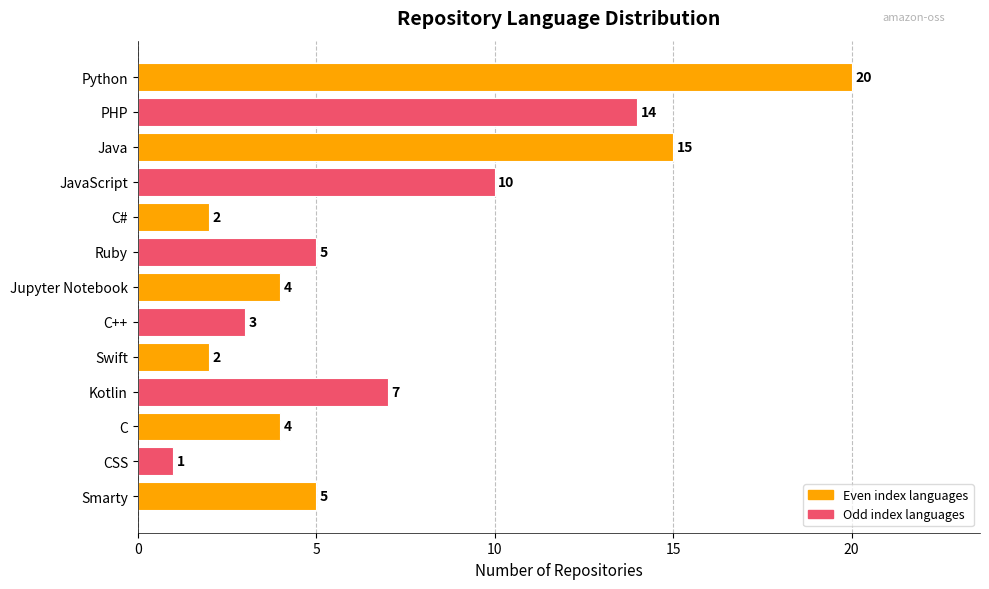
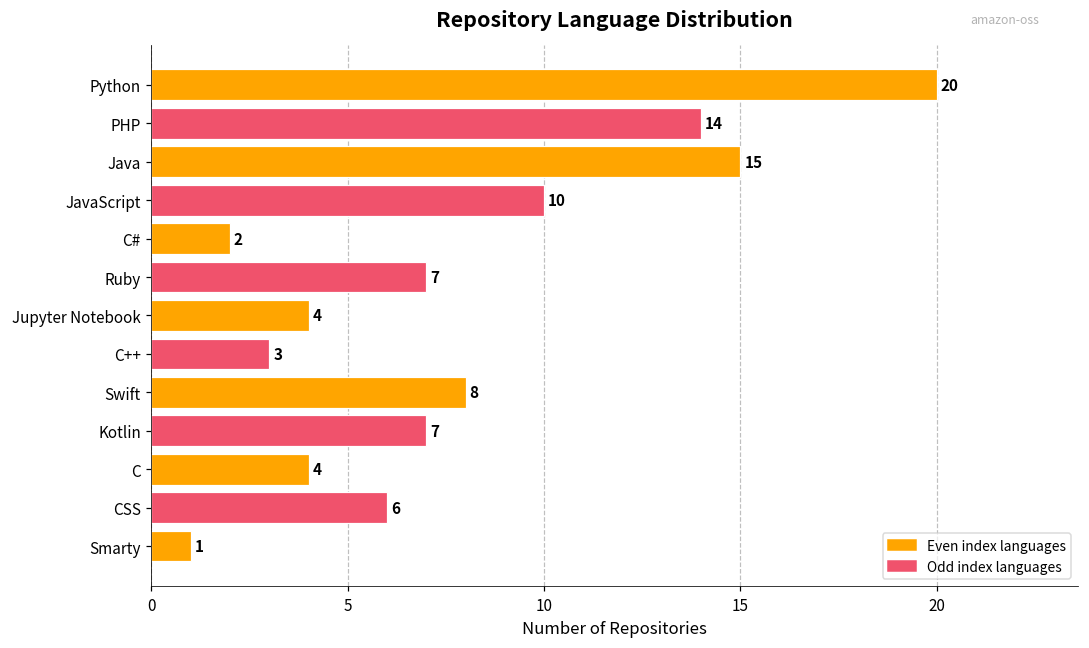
Ruby: 5 -> 7
Swift: 2 -> 8
CSS: 1 -> 6
Smarty: 5 -> 1
